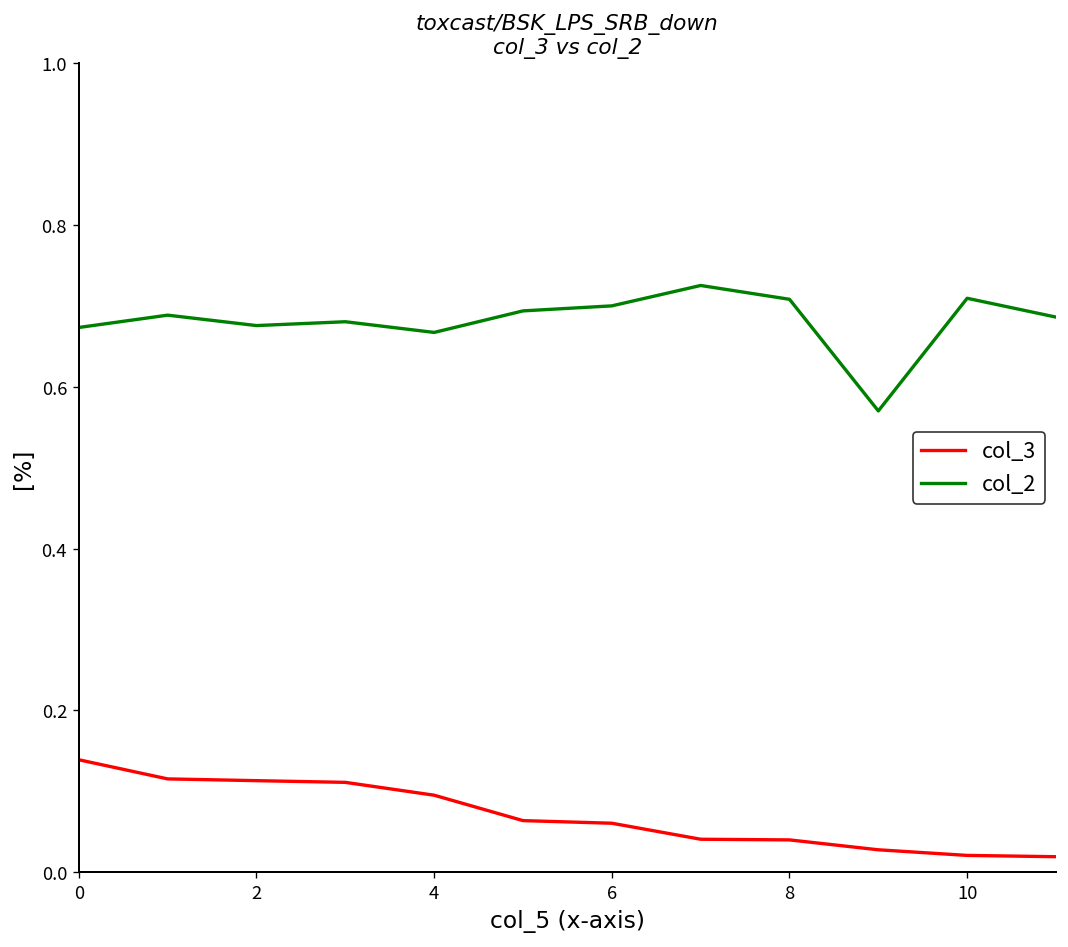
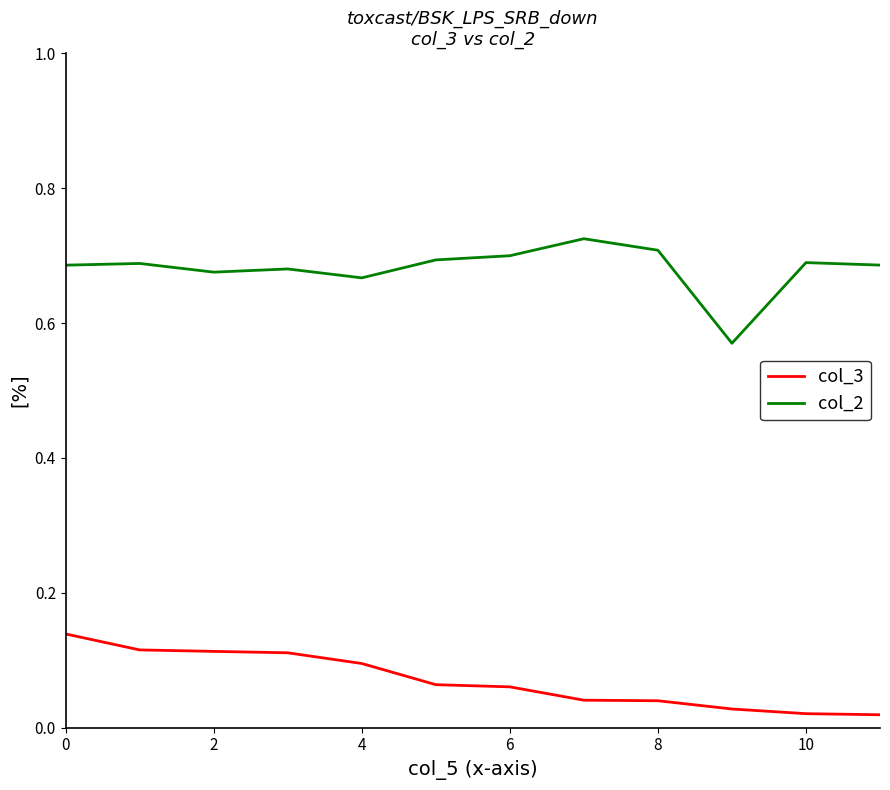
col_2, 0: 0.67 -> 0.69
col_2, 10: 0.71 -> 0.69
